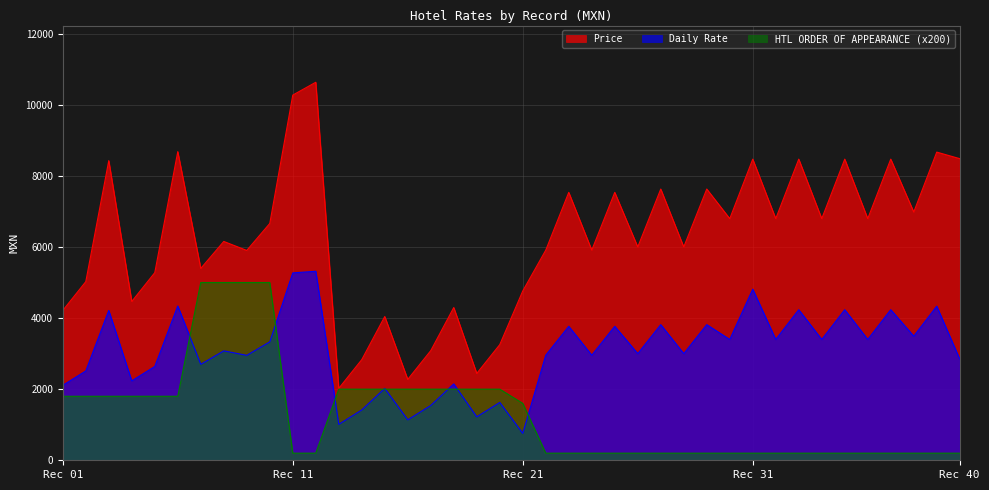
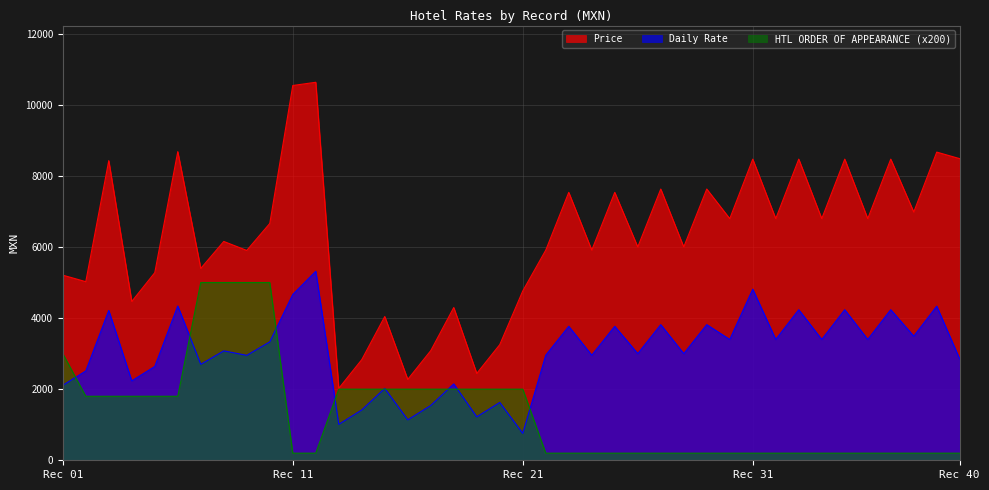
Price, Rec 01: 4200 -> 5200
HTL ORDER OF APPEARANCE (x200), Rec 01: 1800 -> 3000
Price, Rec 11: 10300 -> 10500
Daily Rate, Rec 11: 5300 -> 4700
HTL ORDER OF APPEARANCE (x200), Rec 21: 1600 -> 2000
